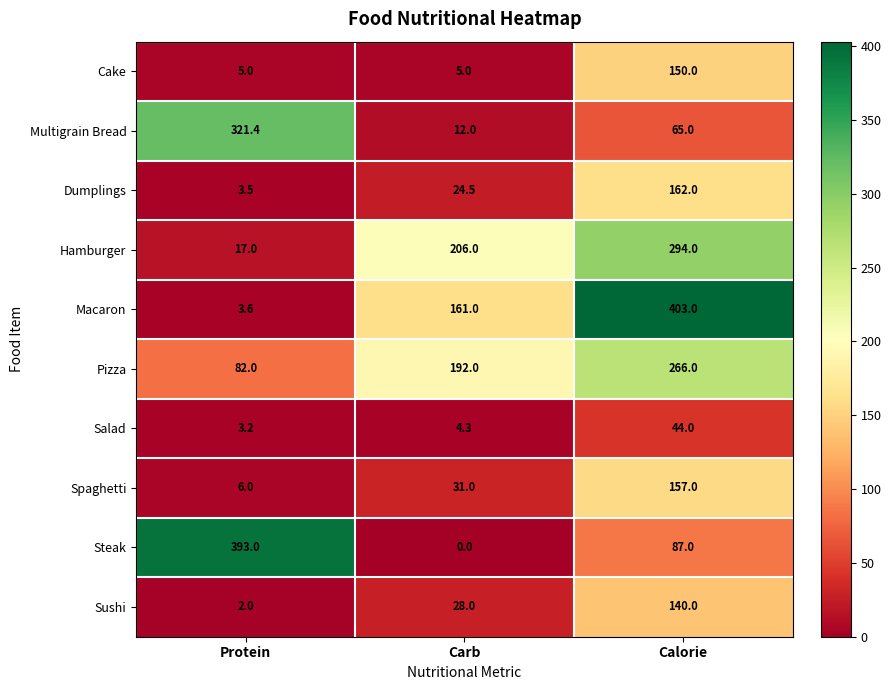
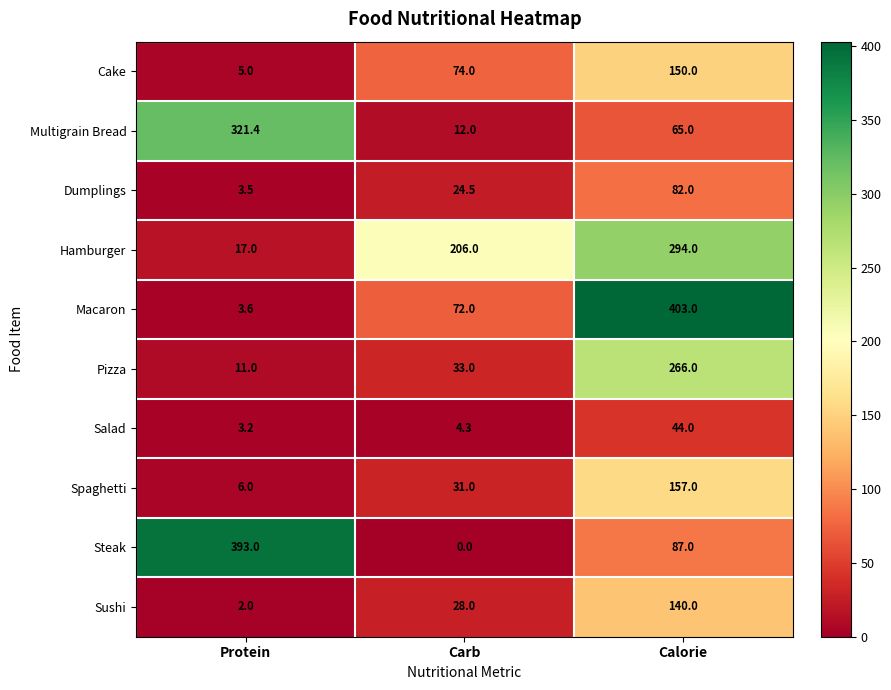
Cake, Carb: 5.0 -> 74.0
Dumplings, Calorie: 162.0 -> 82.0
Macaron, Carb: 161.0 -> 72.0
Pizza, Protein: 82.0 -> 11.0
Pizza, Carb: 192.0 -> 33.0
